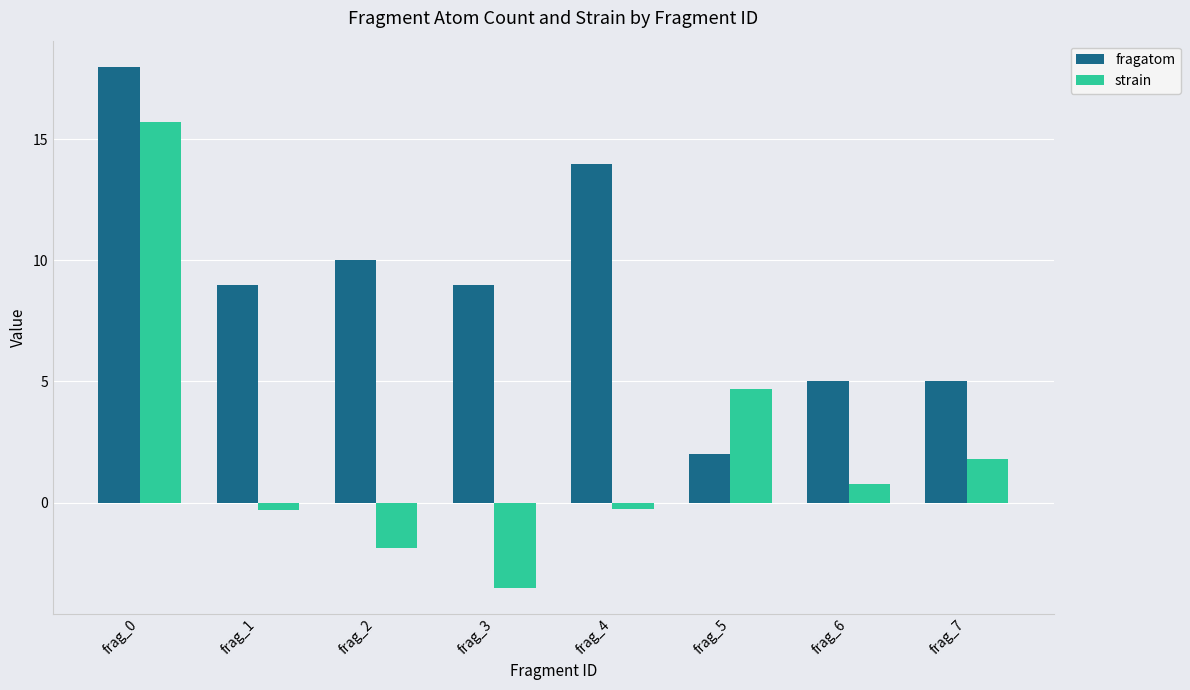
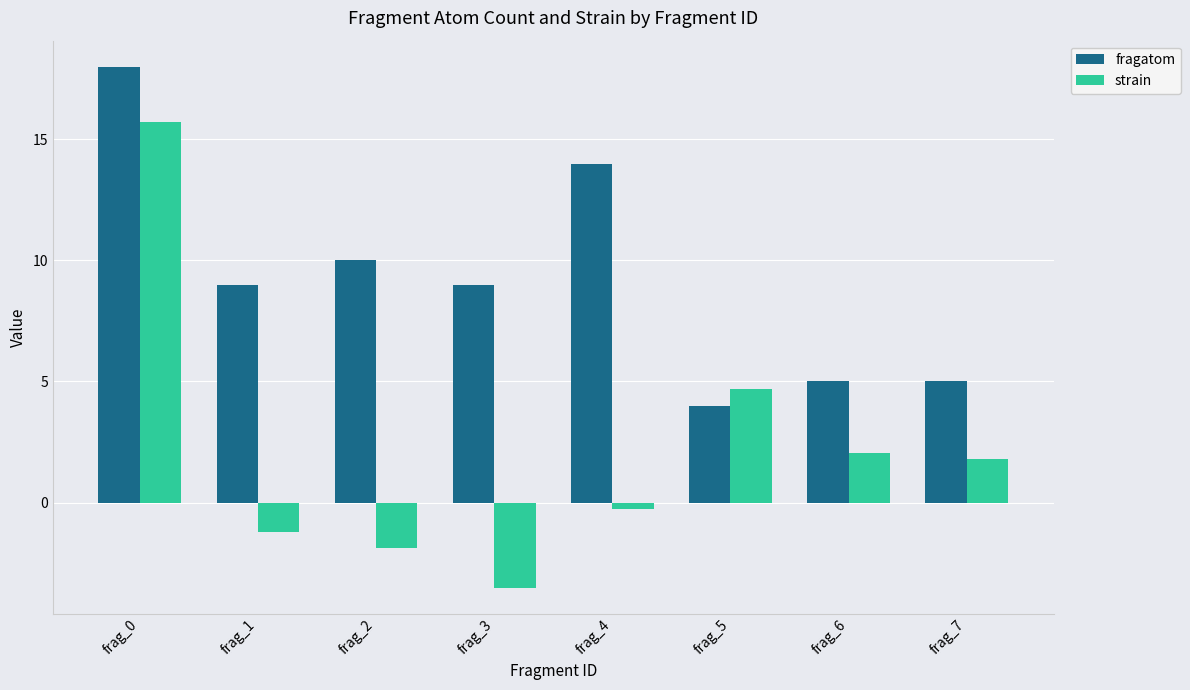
strain, frag_1: -0.3 -> -1.2
fragatom, frag_5: 2 -> 4
strain, frag_6: 0.8 -> 2.1
